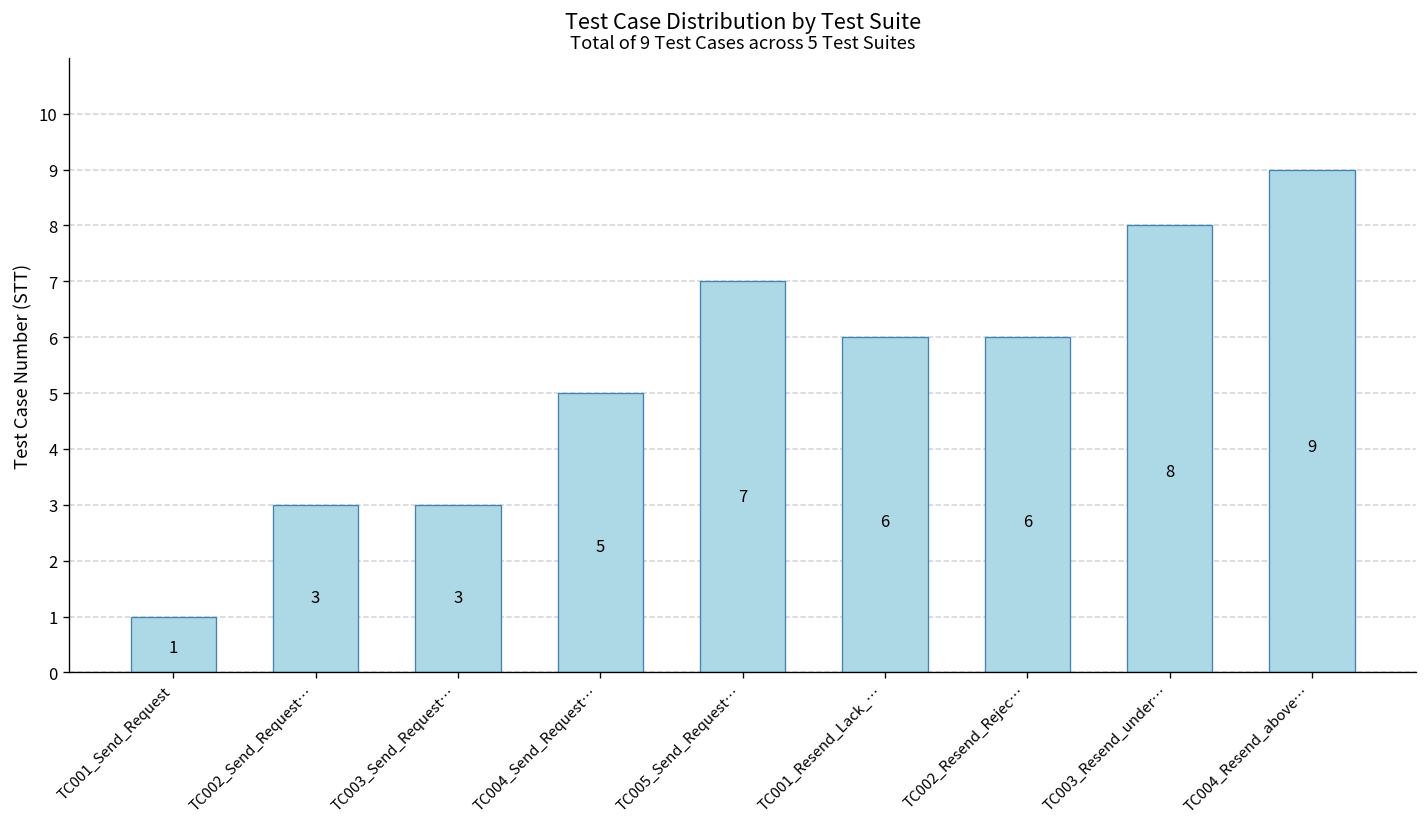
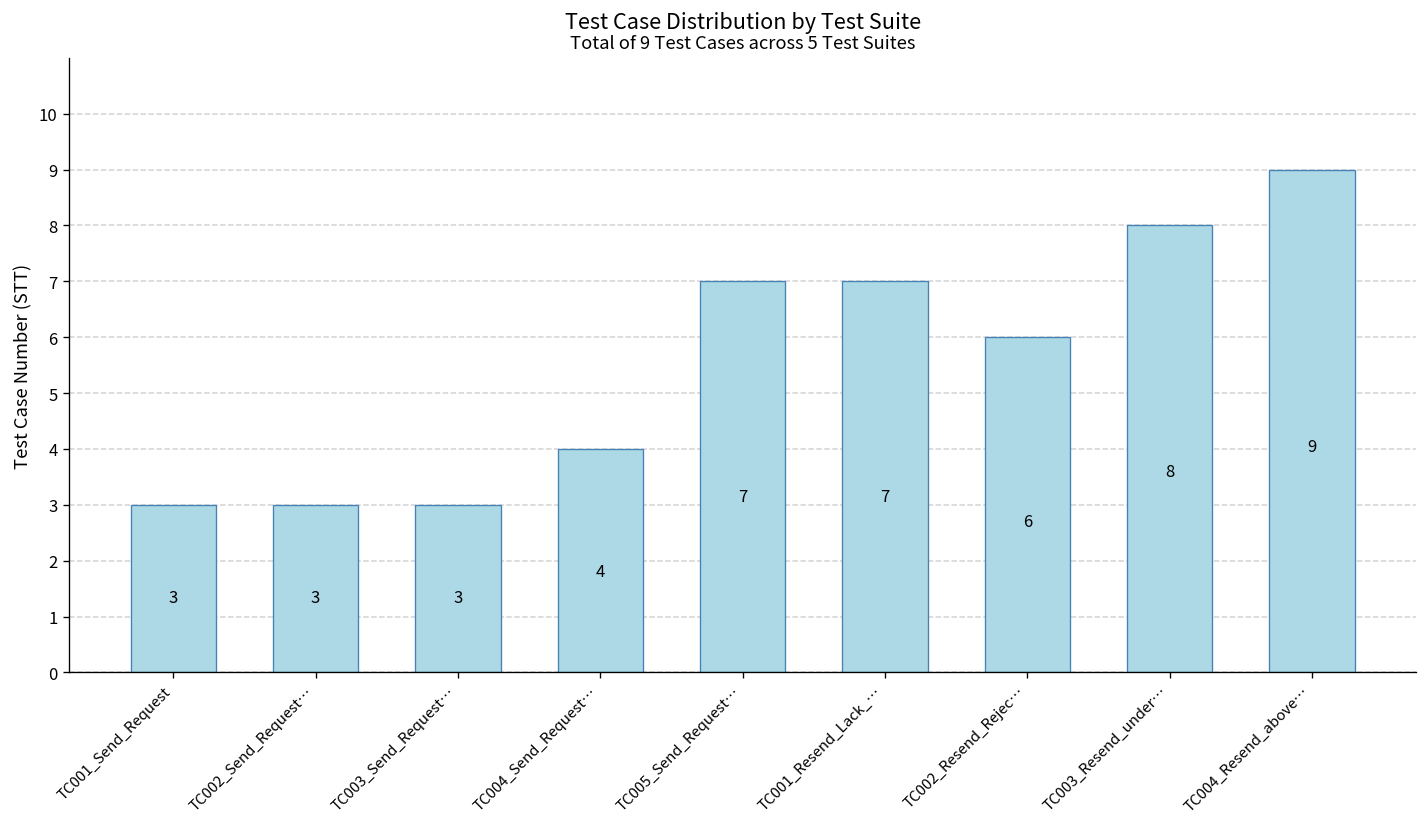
TC001_Send_Request: 1 -> 3
TC004_Send_Request…: 5 -> 4
TC001_Resend_Lack_…: 6 -> 7
